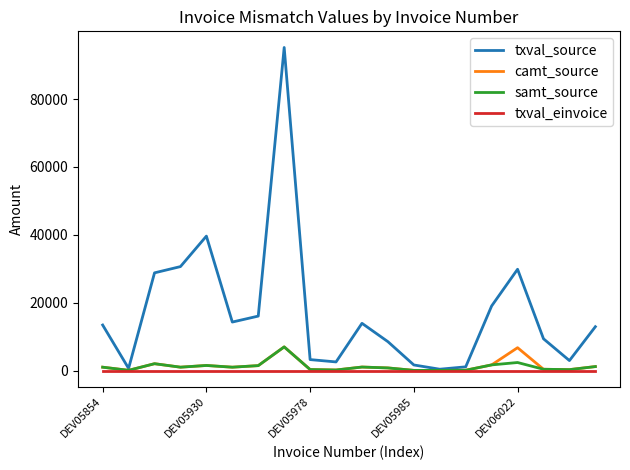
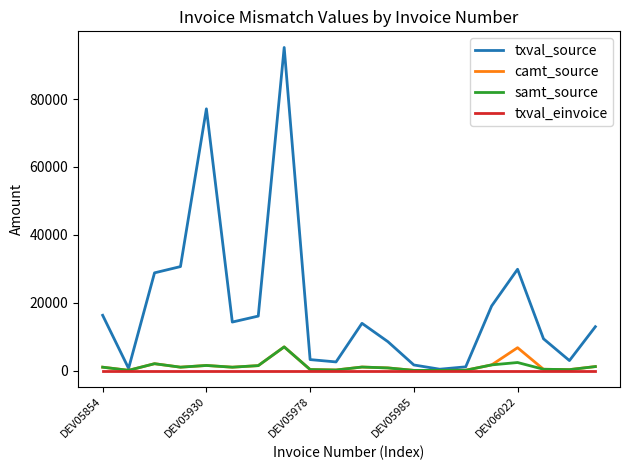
txval_source, DEV05854: 13000 -> 16000
txval_source, DEV05930: 40000 -> 77000
